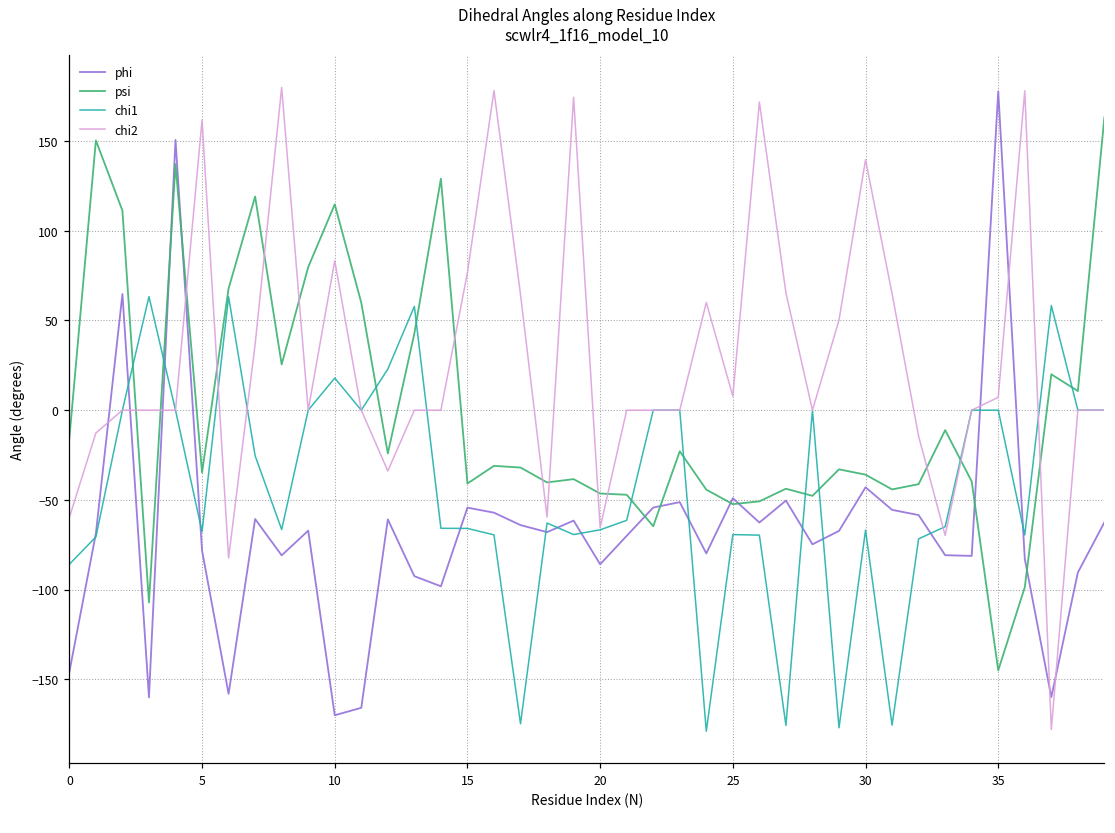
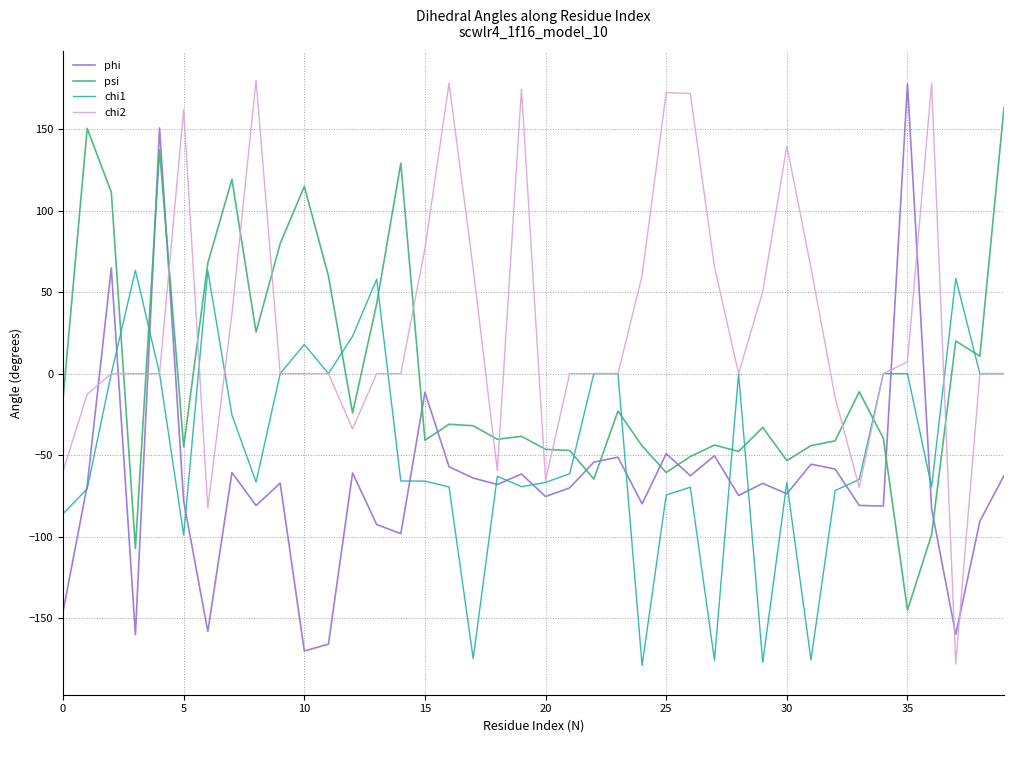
psi, 5: -35 -> -45
chi1, 5: -68 -> -99
chi2, 10: 83 -> 0
phi, 15: -54 -> -11
phi, 20: -86 -> -75
psi, 25: -52 -> -61
chi1, 25: -69 -> -74
chi2, 25: 8 -> 172
phi, 30: -43 -> -74
psi, 30: -36 -> -53
